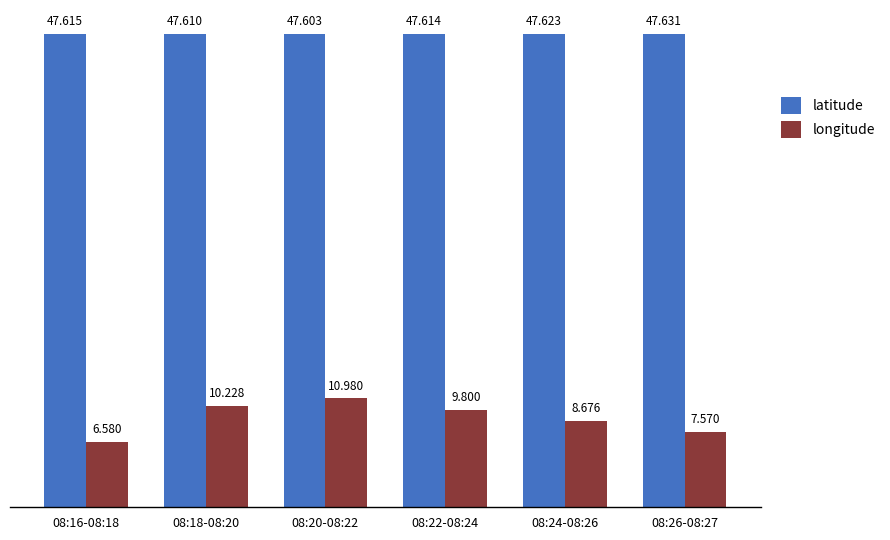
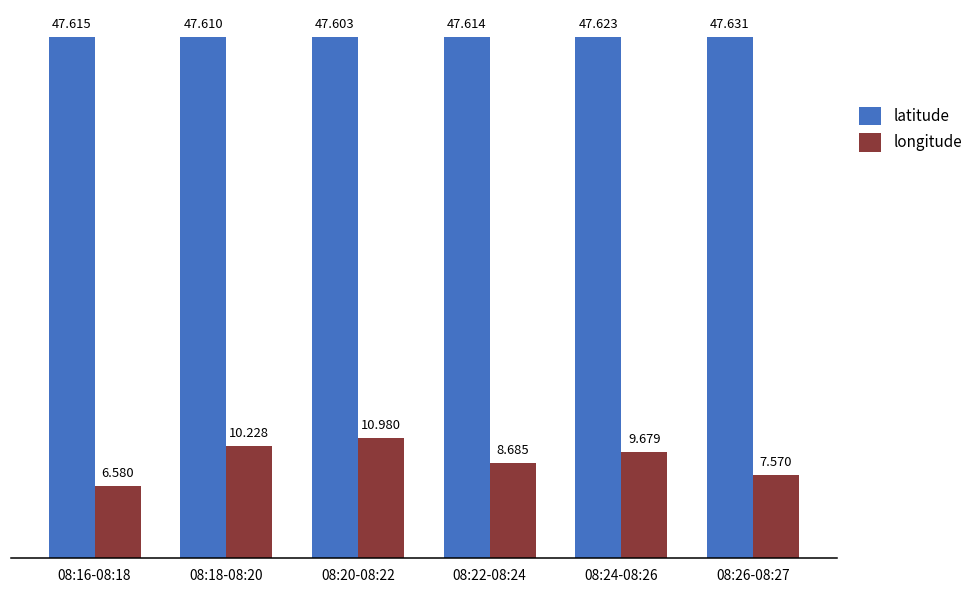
longitude, 08:22-08:24: 9.800 -> 8.685
longitude, 08:24-08:26: 8.676 -> 9.679
